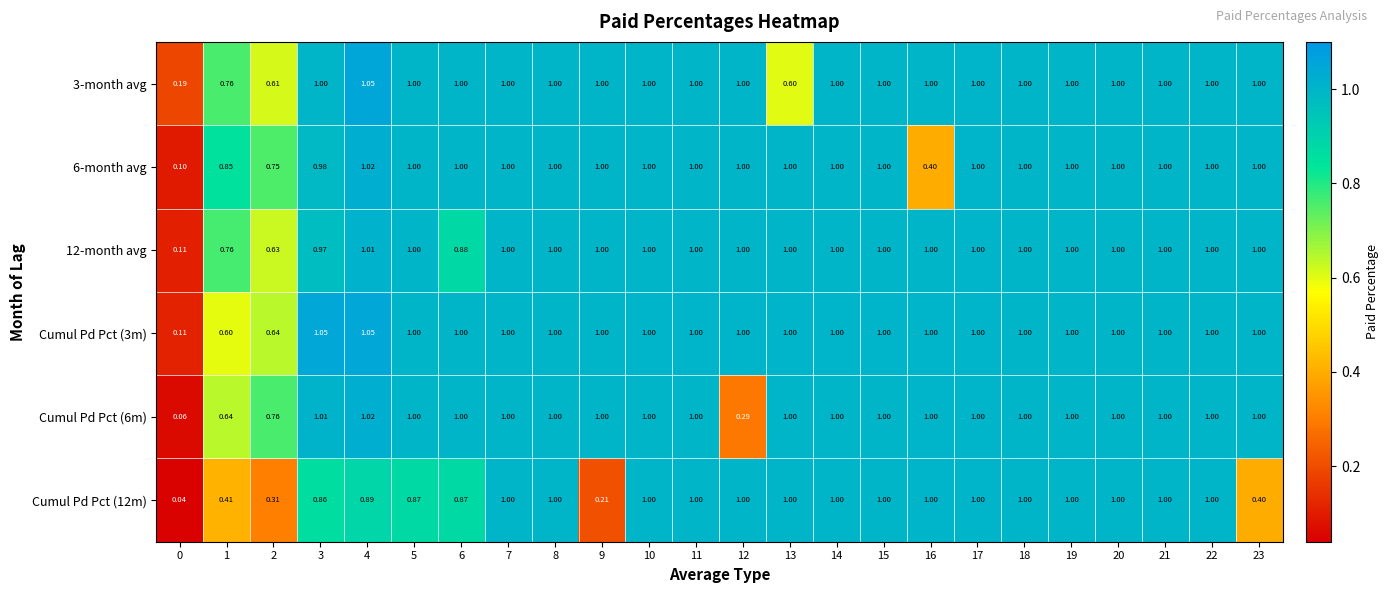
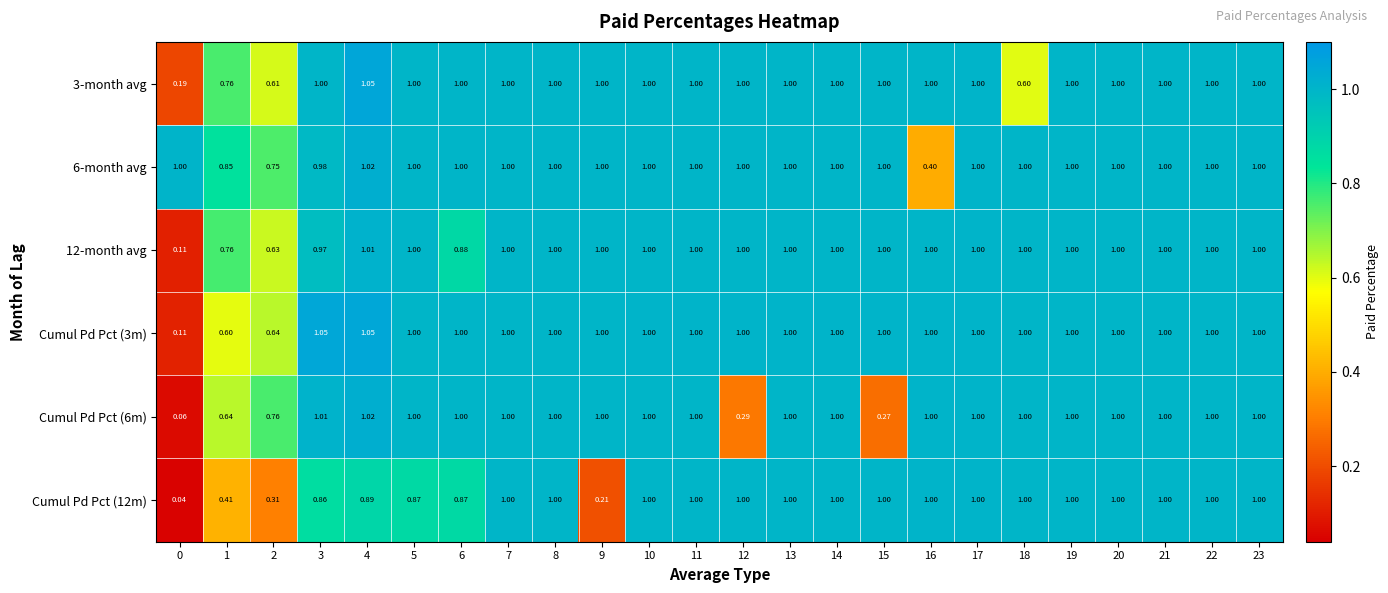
3-month avg, 13: 0.60 -> 1.00
3-month avg, 18: 1.00 -> 0.60
6-month avg, 0: 0.10 -> 1.00
Cumul Pd Pct (6m), 15: 1.00 -> 0.27
Cumul Pd Pct (12m), 23: 0.40 -> 1.00
